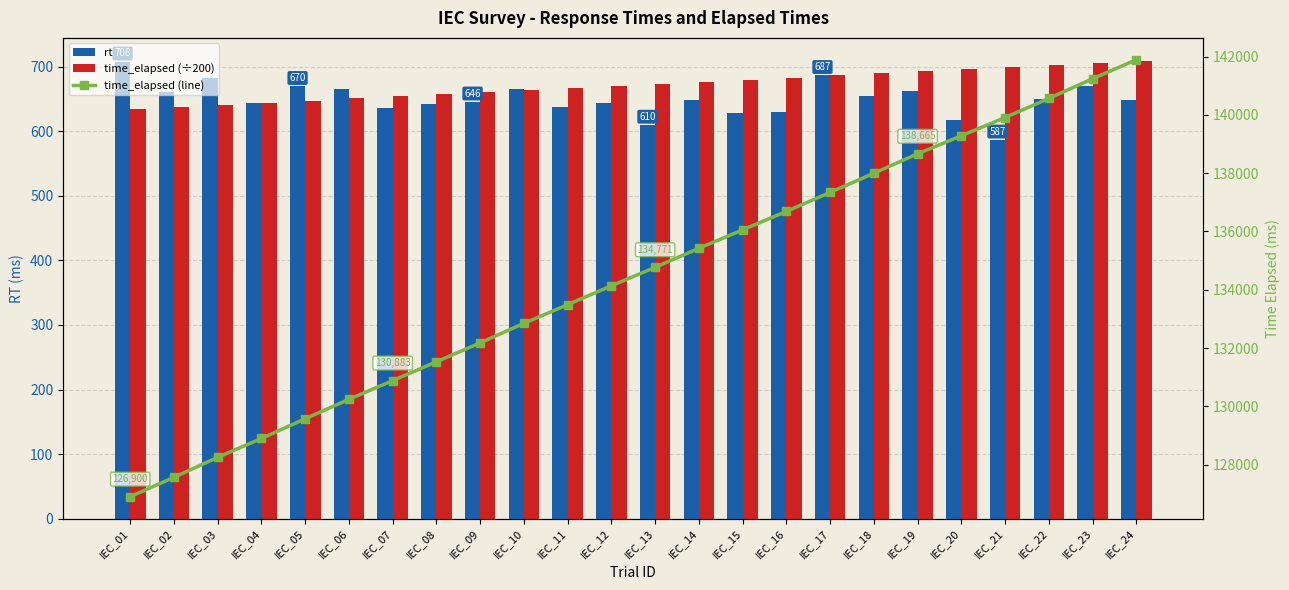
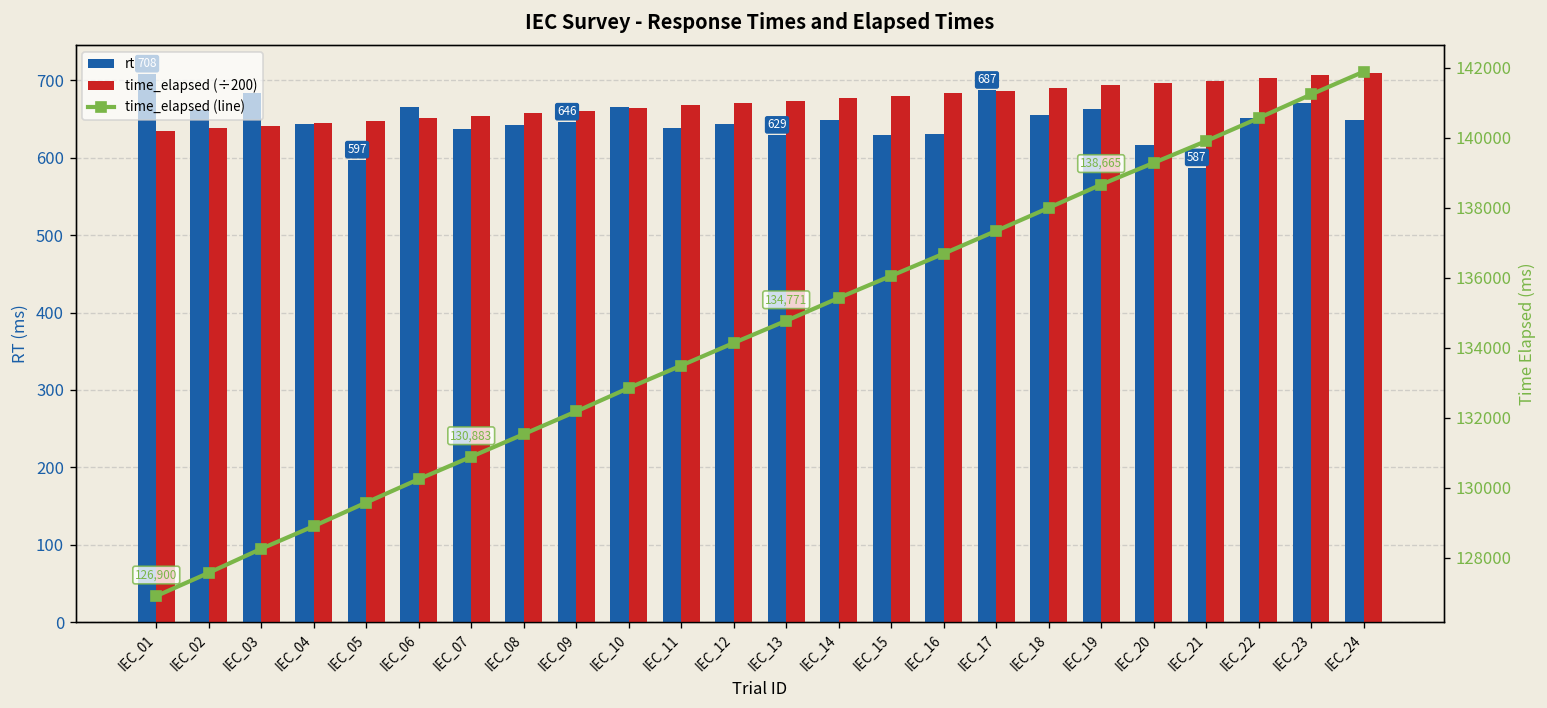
rt, IEC_05: 670 -> 597
rt, IEC_13: 610 -> 629
